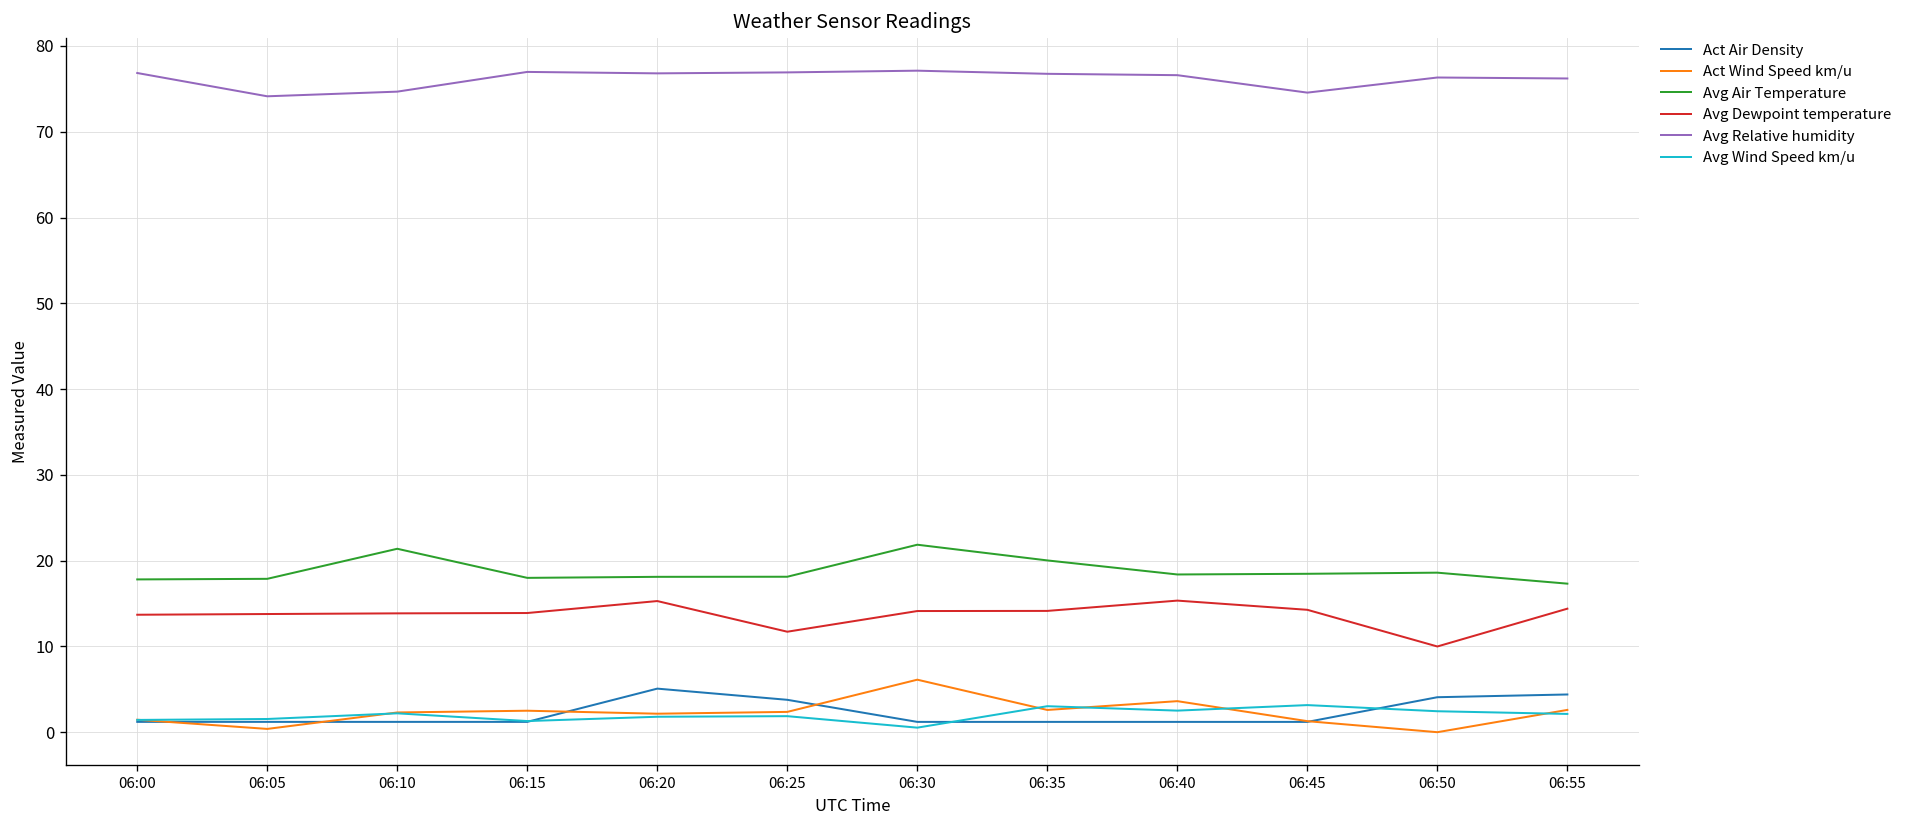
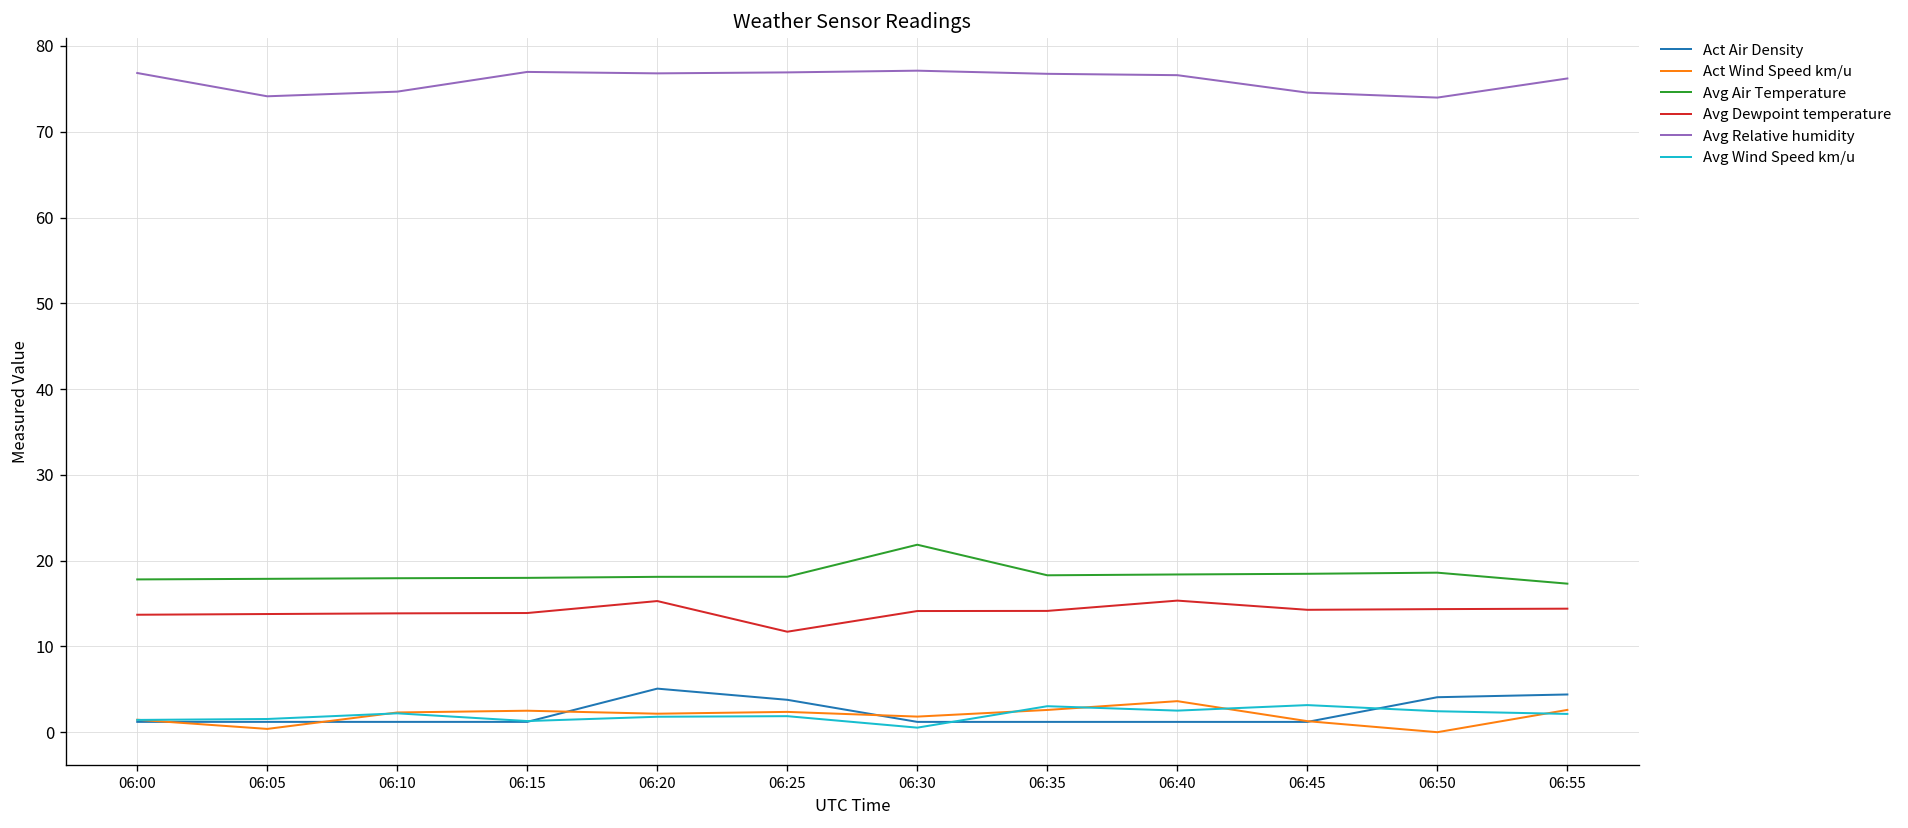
Avg Air Temperature, 06:10: 21 -> 18
Act Wind Speed km/u, 06:30: 6 -> 2
Avg Air Temperature, 06:35: 20 -> 18
Avg Dewpoint temperature, 06:50: 10 -> 14
Avg Relative humidity, 06:50: 76 -> 74
